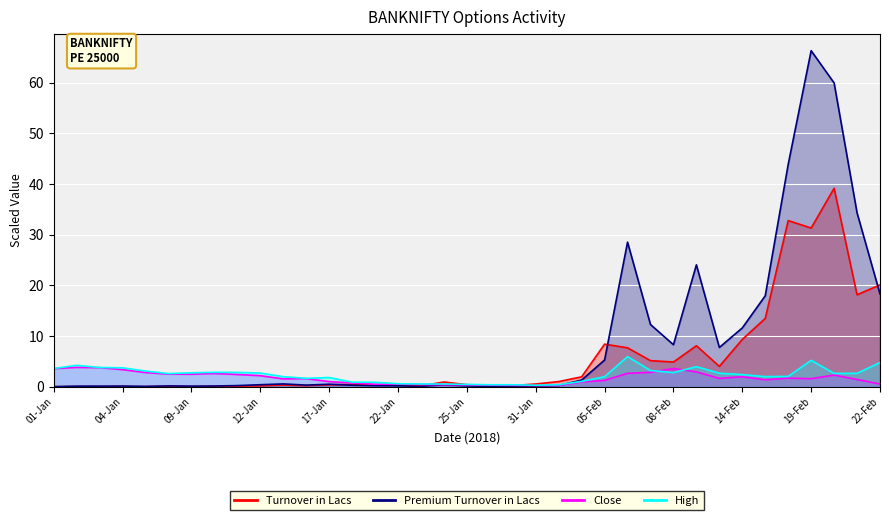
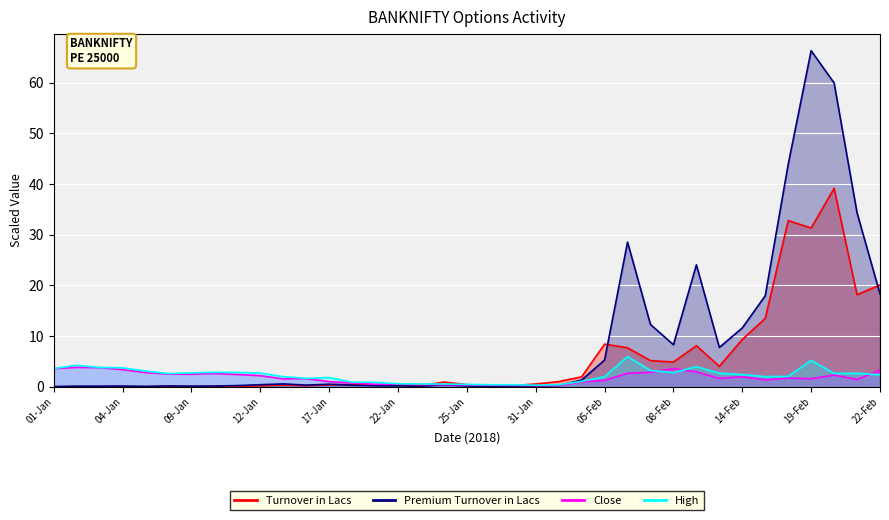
Close, 22-Feb: 1 -> 3
High, 22-Feb: 5 -> 2
